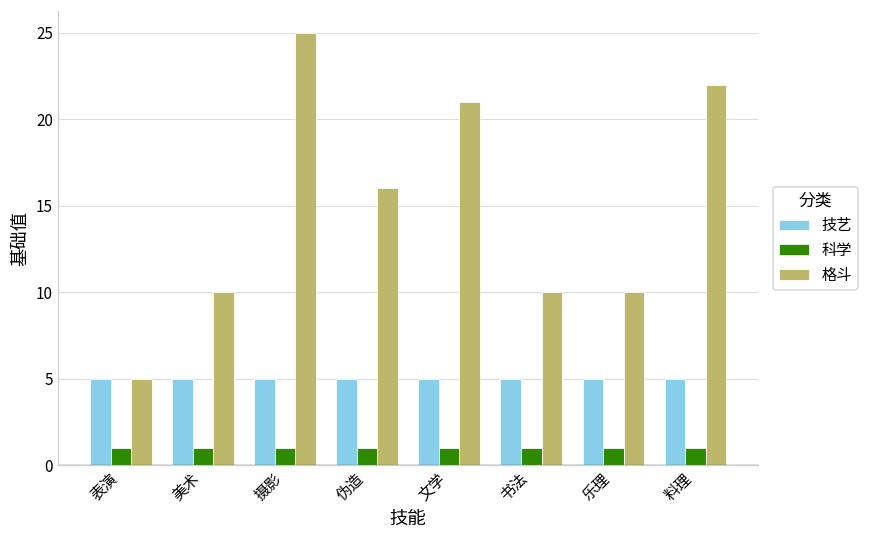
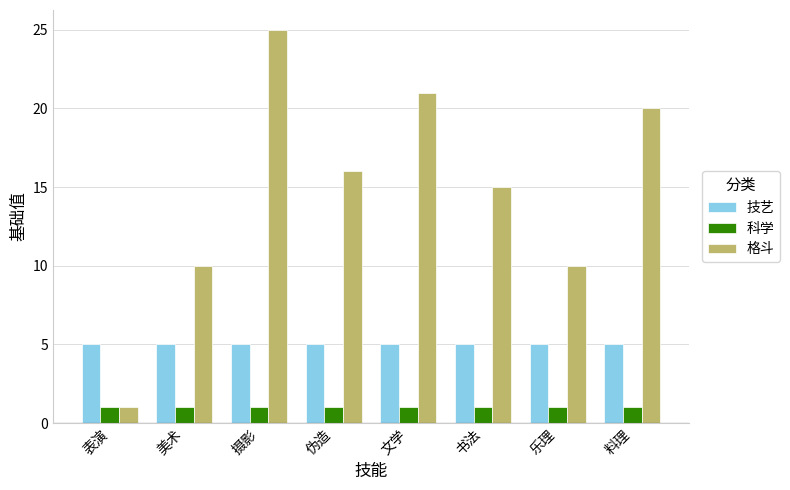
格斗, 表演: 5 -> 1
格斗, 书法: 10 -> 15
格斗, 料理: 22 -> 20
